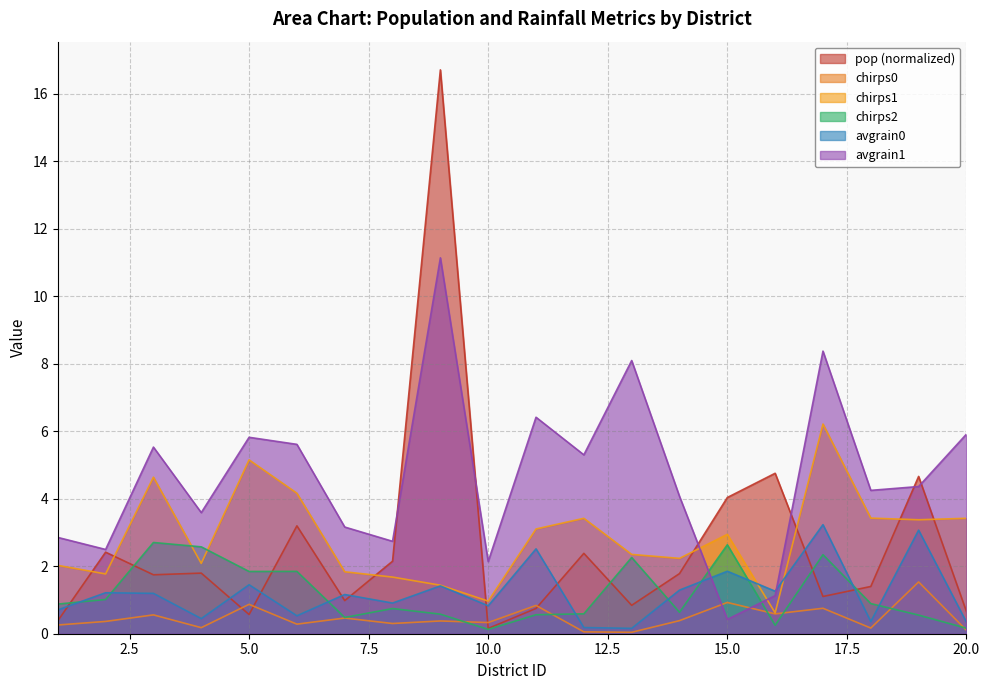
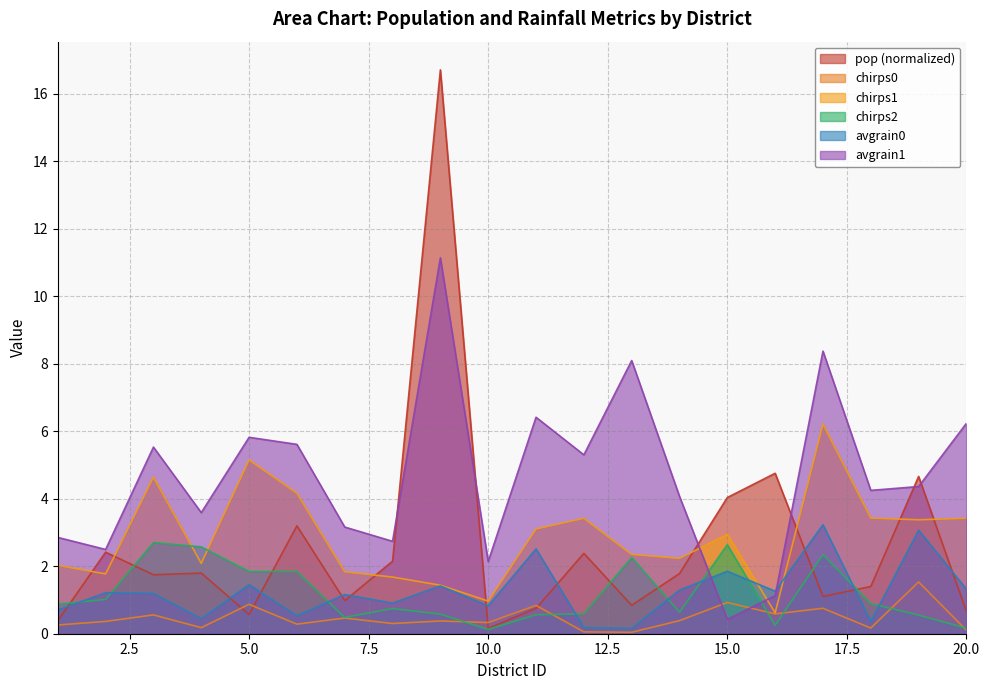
avgrain0, 20.0: 0.3 -> 1.3
avgrain1, 20.0: 5.9 -> 6.2
